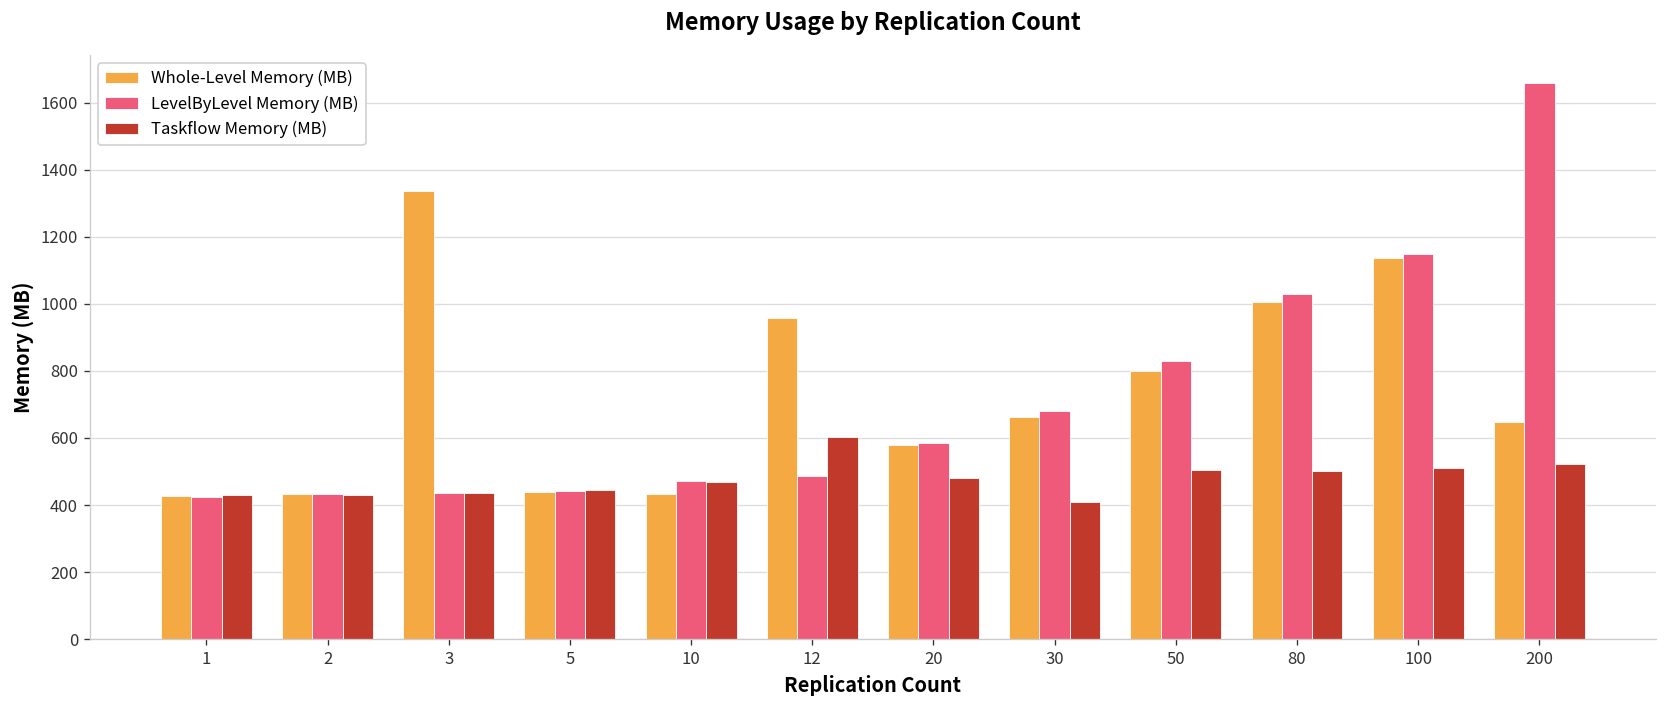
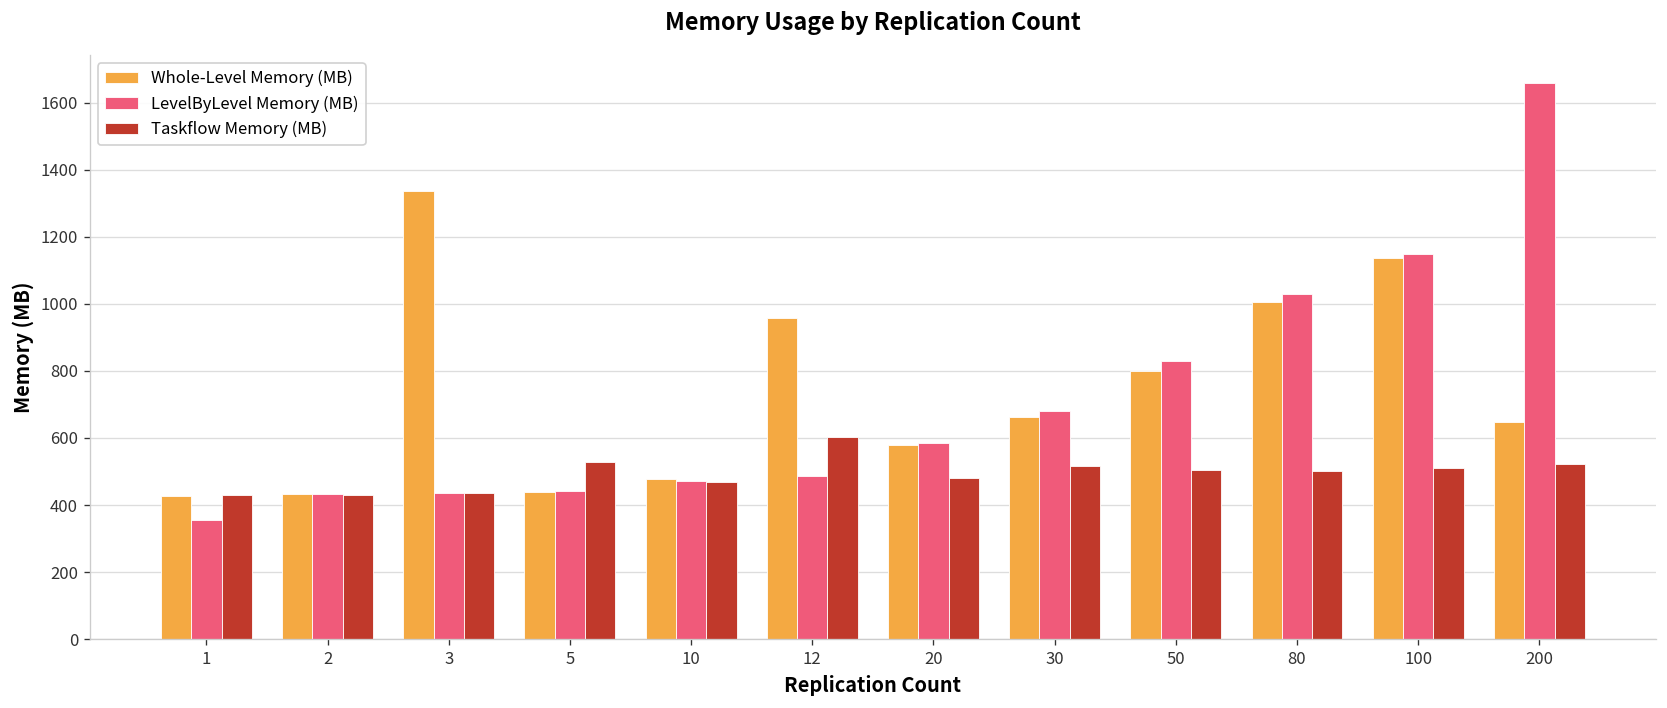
LevelByLevel Memory (MB), 1: 430 -> 360
Taskflow Memory (MB), 5: 450 -> 530
Whole-Level Memory (MB), 10: 430 -> 480
Taskflow Memory (MB), 30: 410 -> 520
